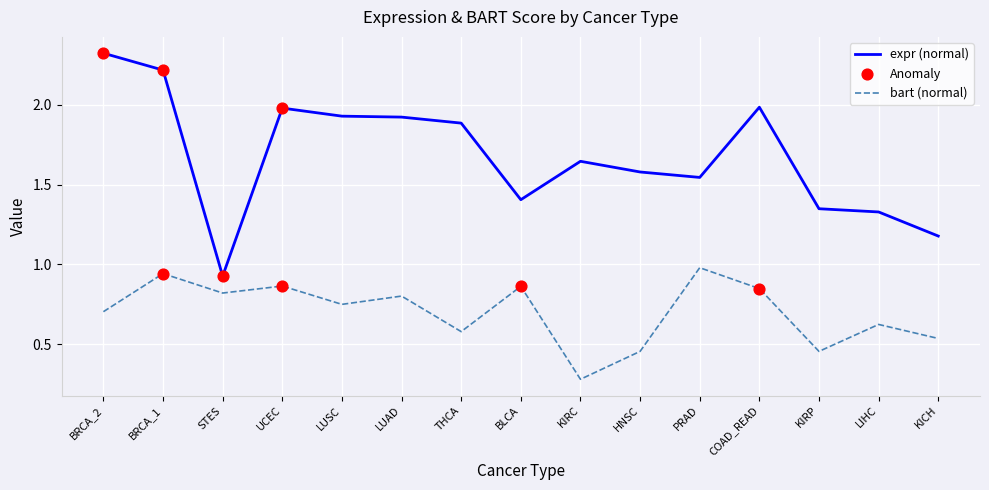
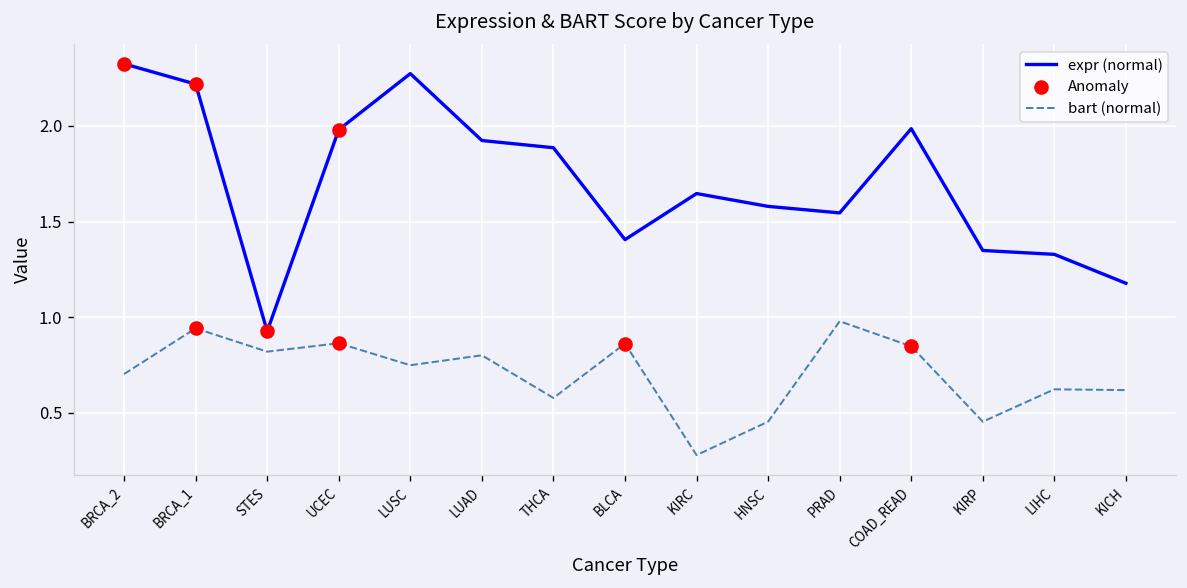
expr (normal), LUSC: 1.93 -> 2.27
bart (normal), KICH: 0.54 -> 0.62
